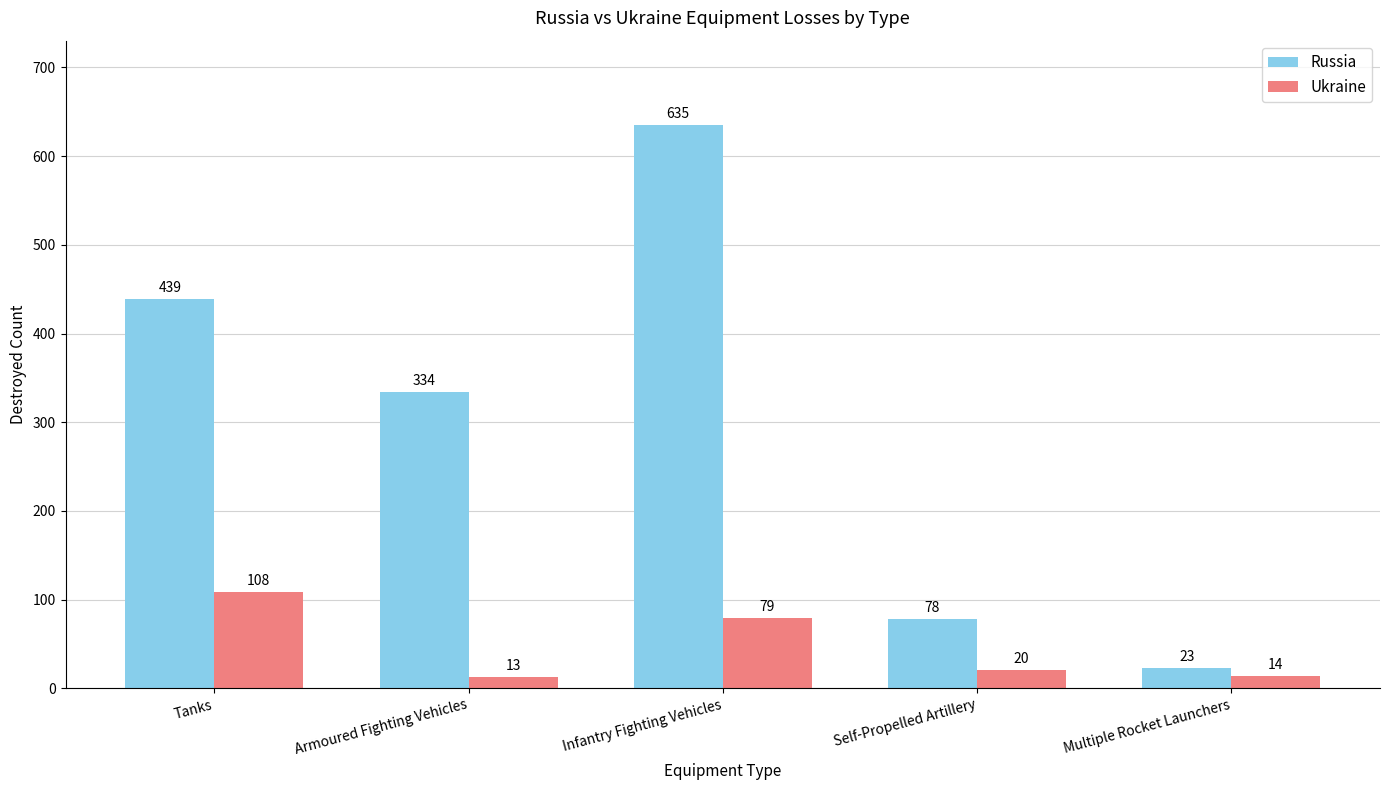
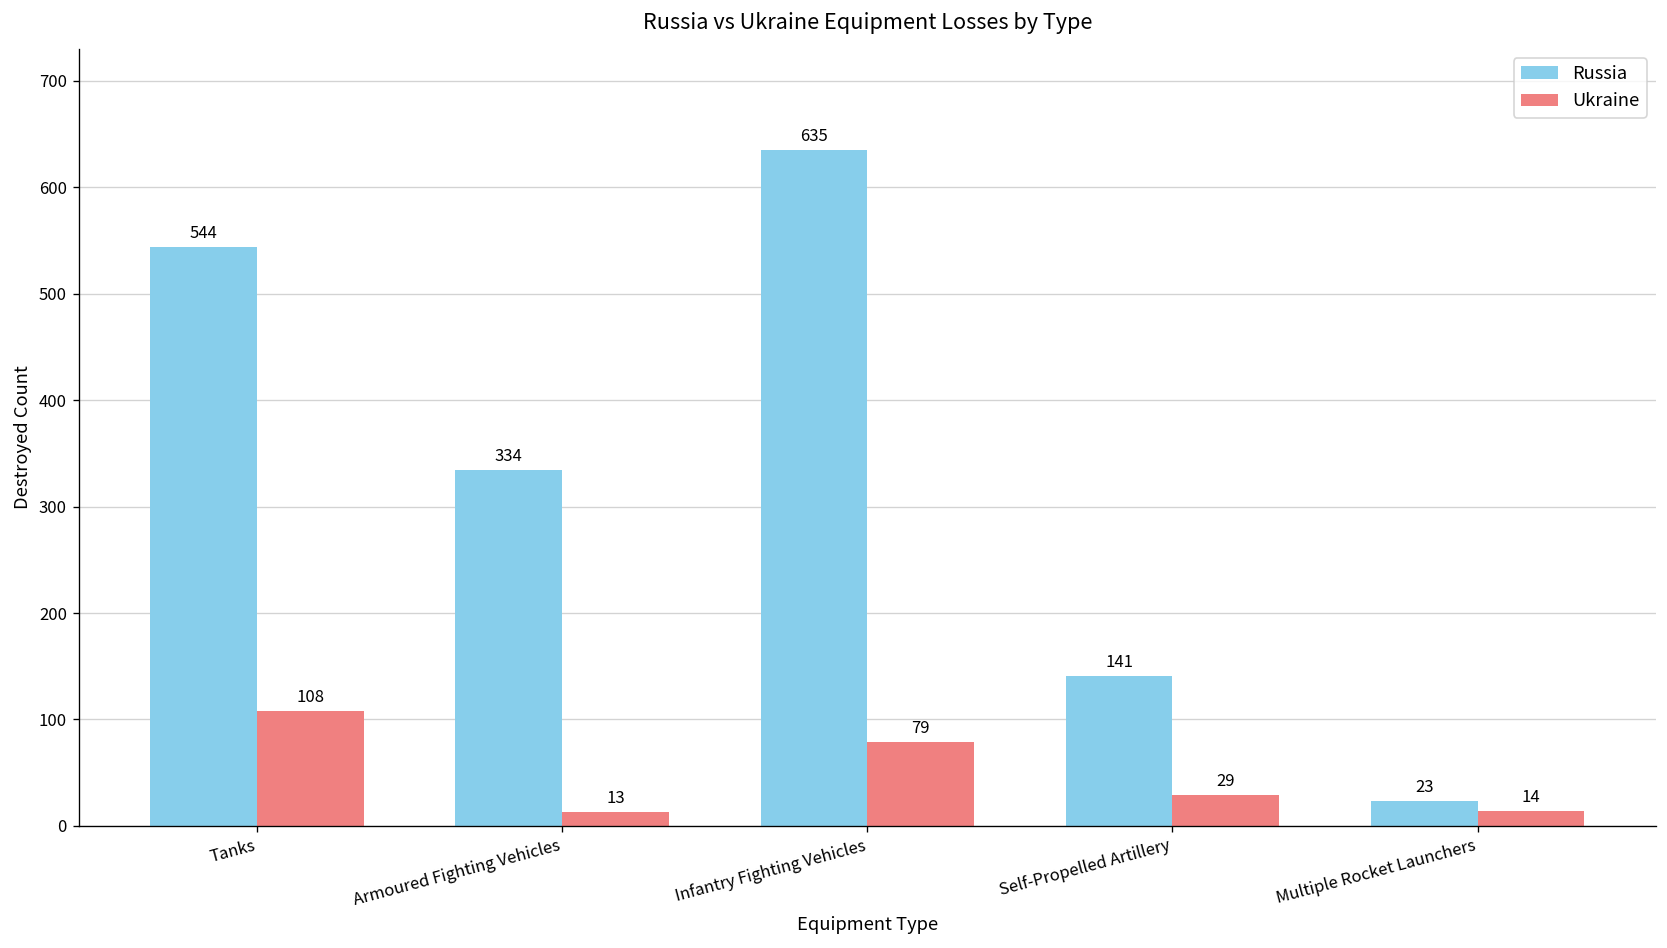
Russia, Tanks: 439 -> 544
Russia, Self-Propelled Artillery: 78 -> 141
Ukraine, Self-Propelled Artillery: 20 -> 29
